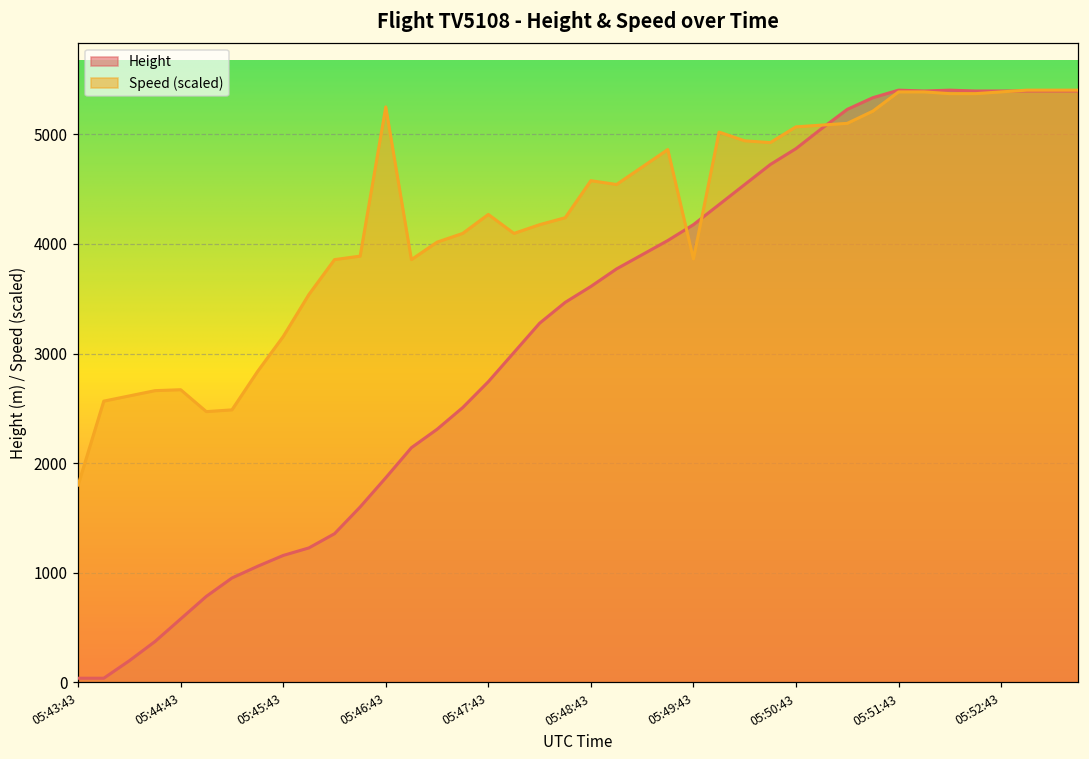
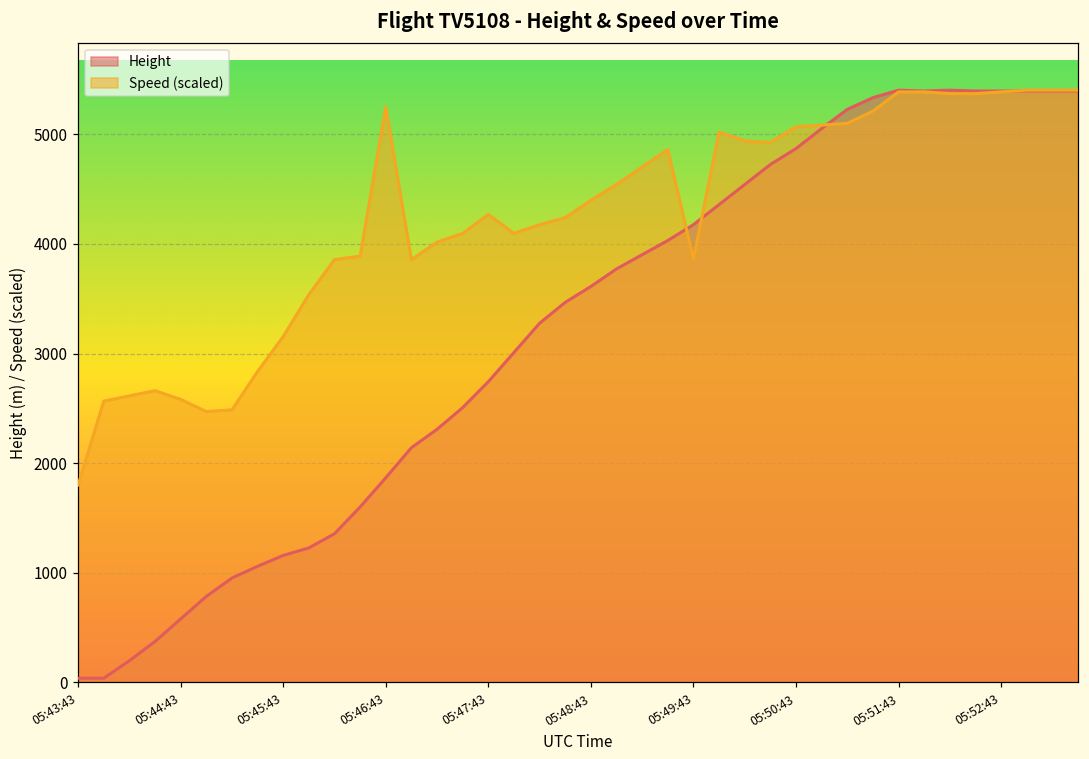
Speed (scaled), 05:44:43: 2700 -> 2600
Speed (scaled), 05:48:43: 4600 -> 4400
